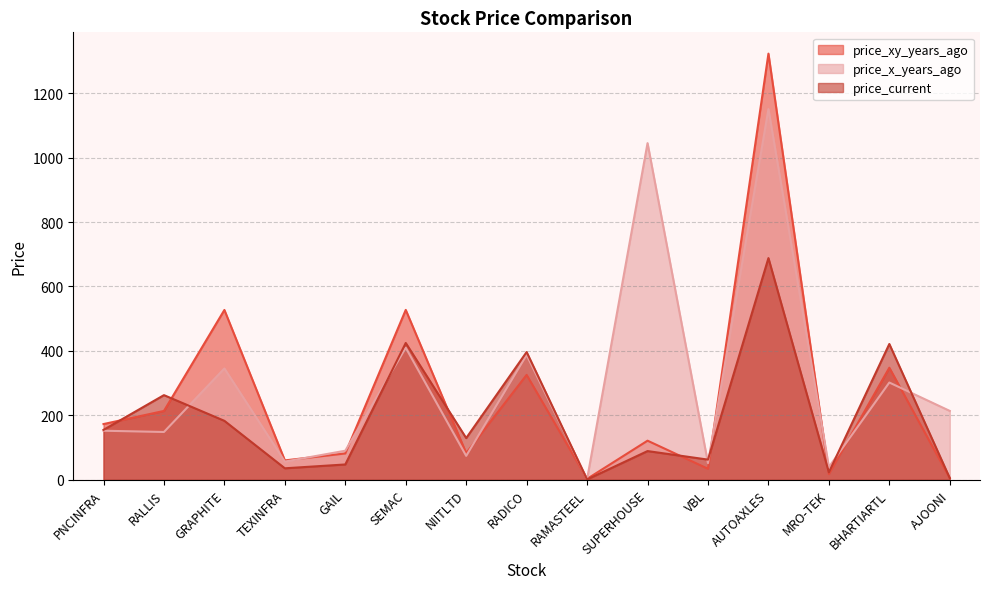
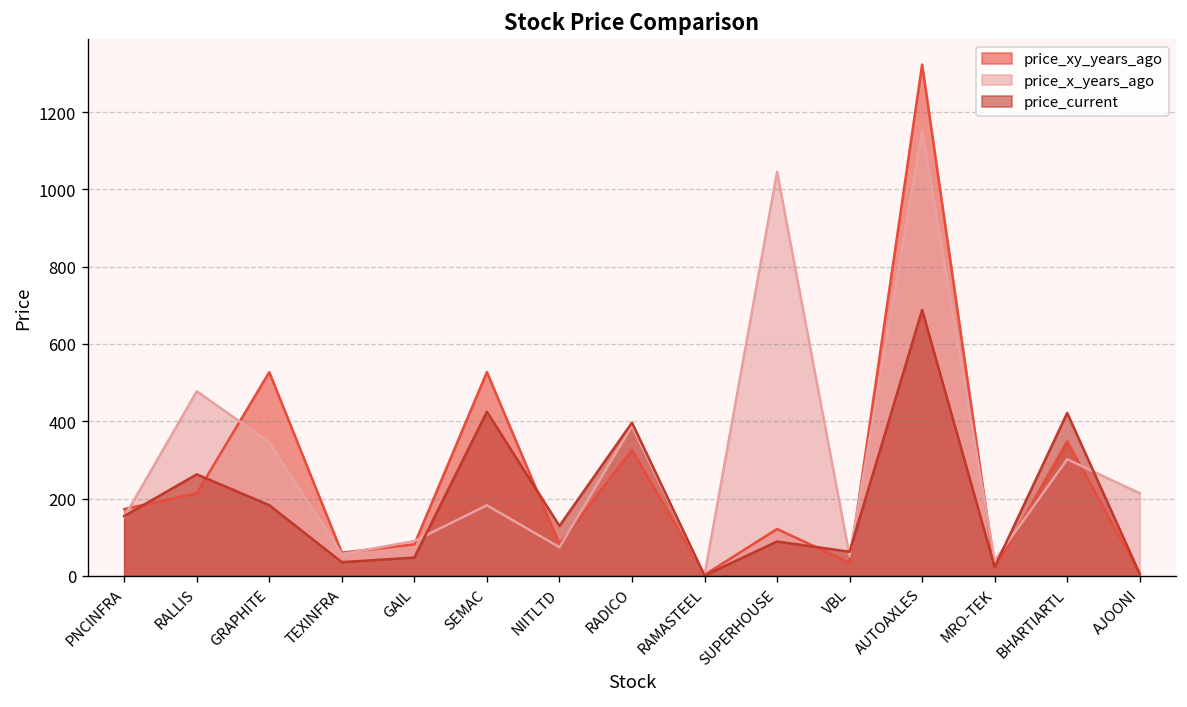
price_x_years_ago, RALLIS: 150 -> 480
price_x_years_ago, SEMAC: 410 -> 180
